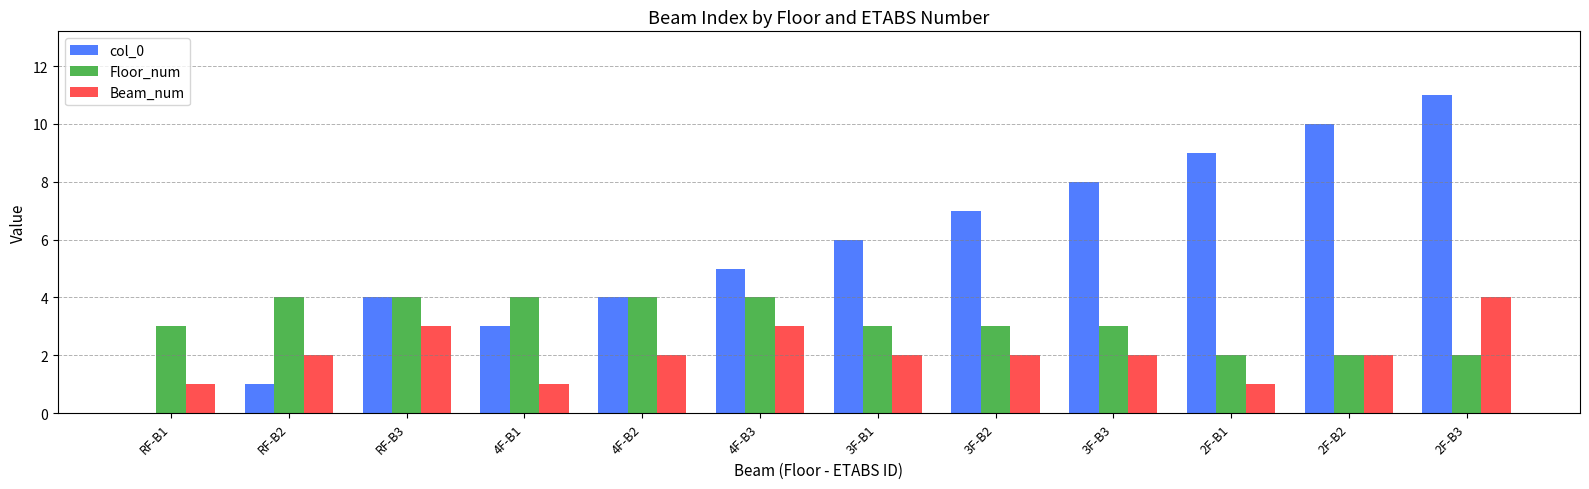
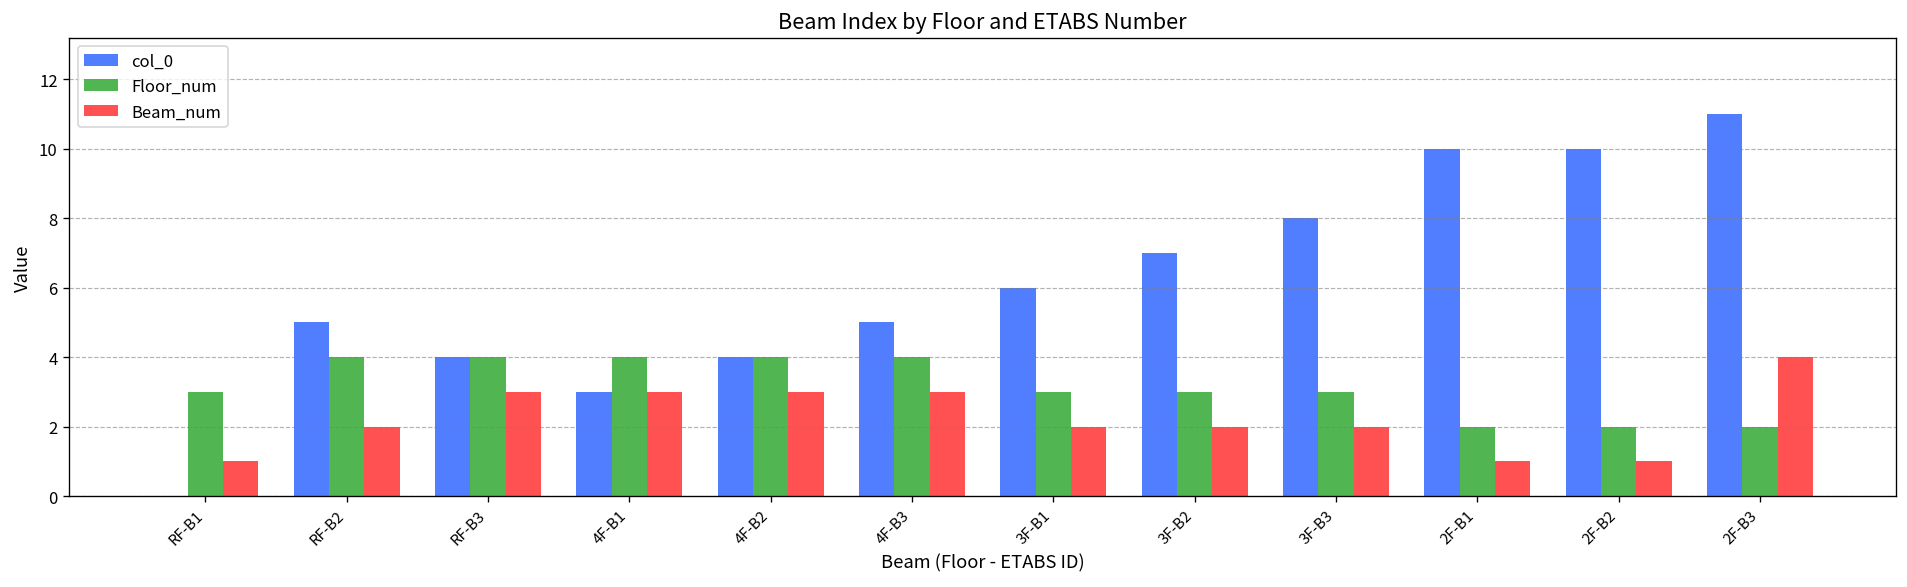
col_0, RF-B2: 1 -> 5
Beam_num, 4F-B1: 1 -> 3
Beam_num, 4F-B2: 2 -> 3
col_0, 2F-B1: 9 -> 10
Beam_num, 2F-B2: 2 -> 1
